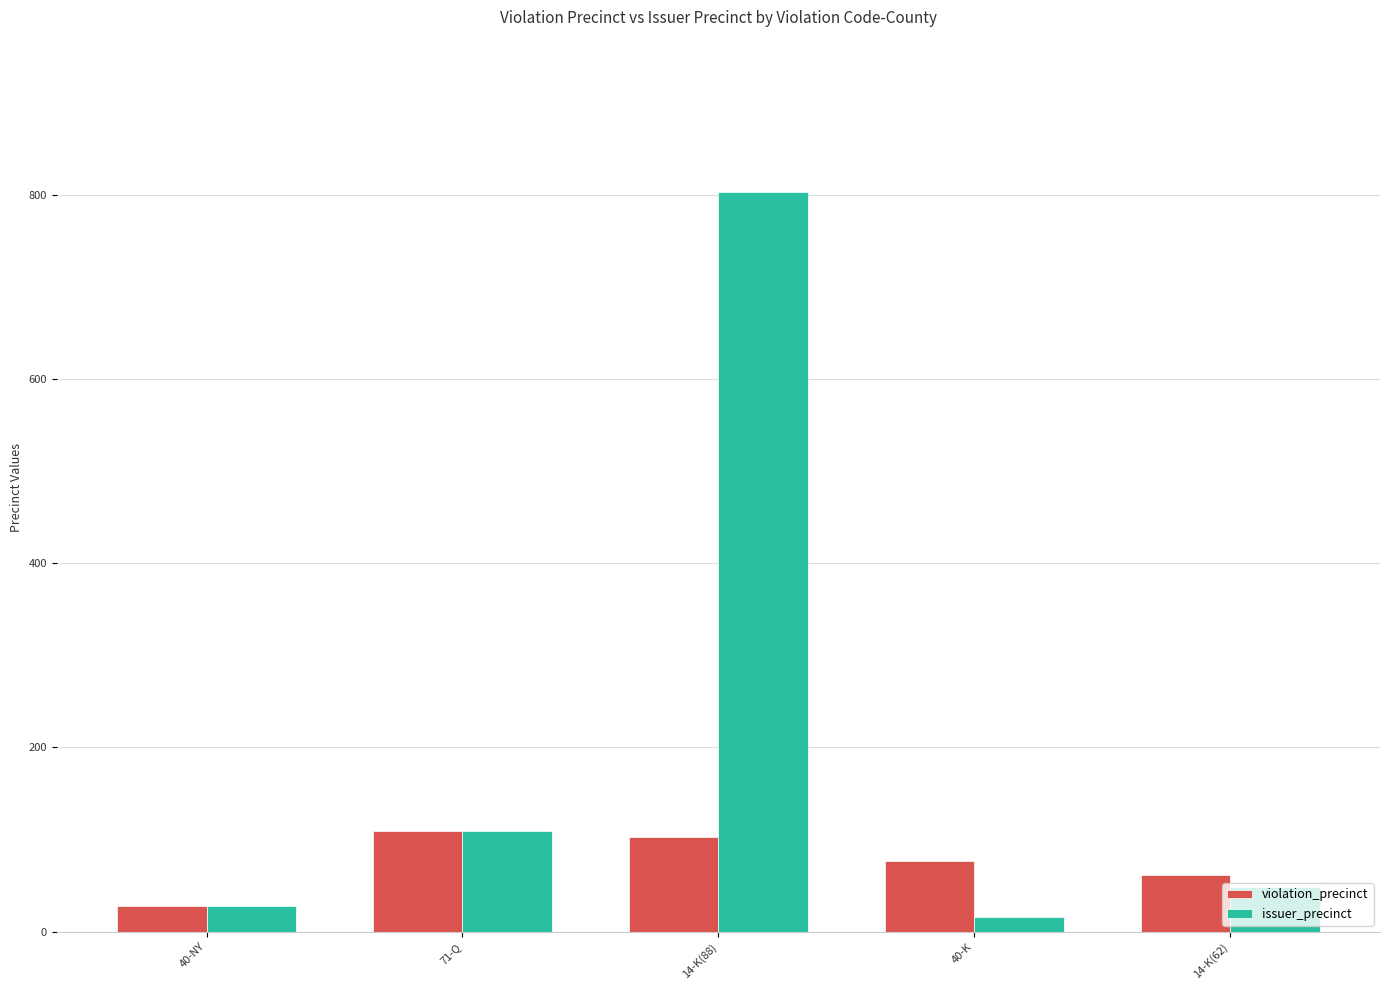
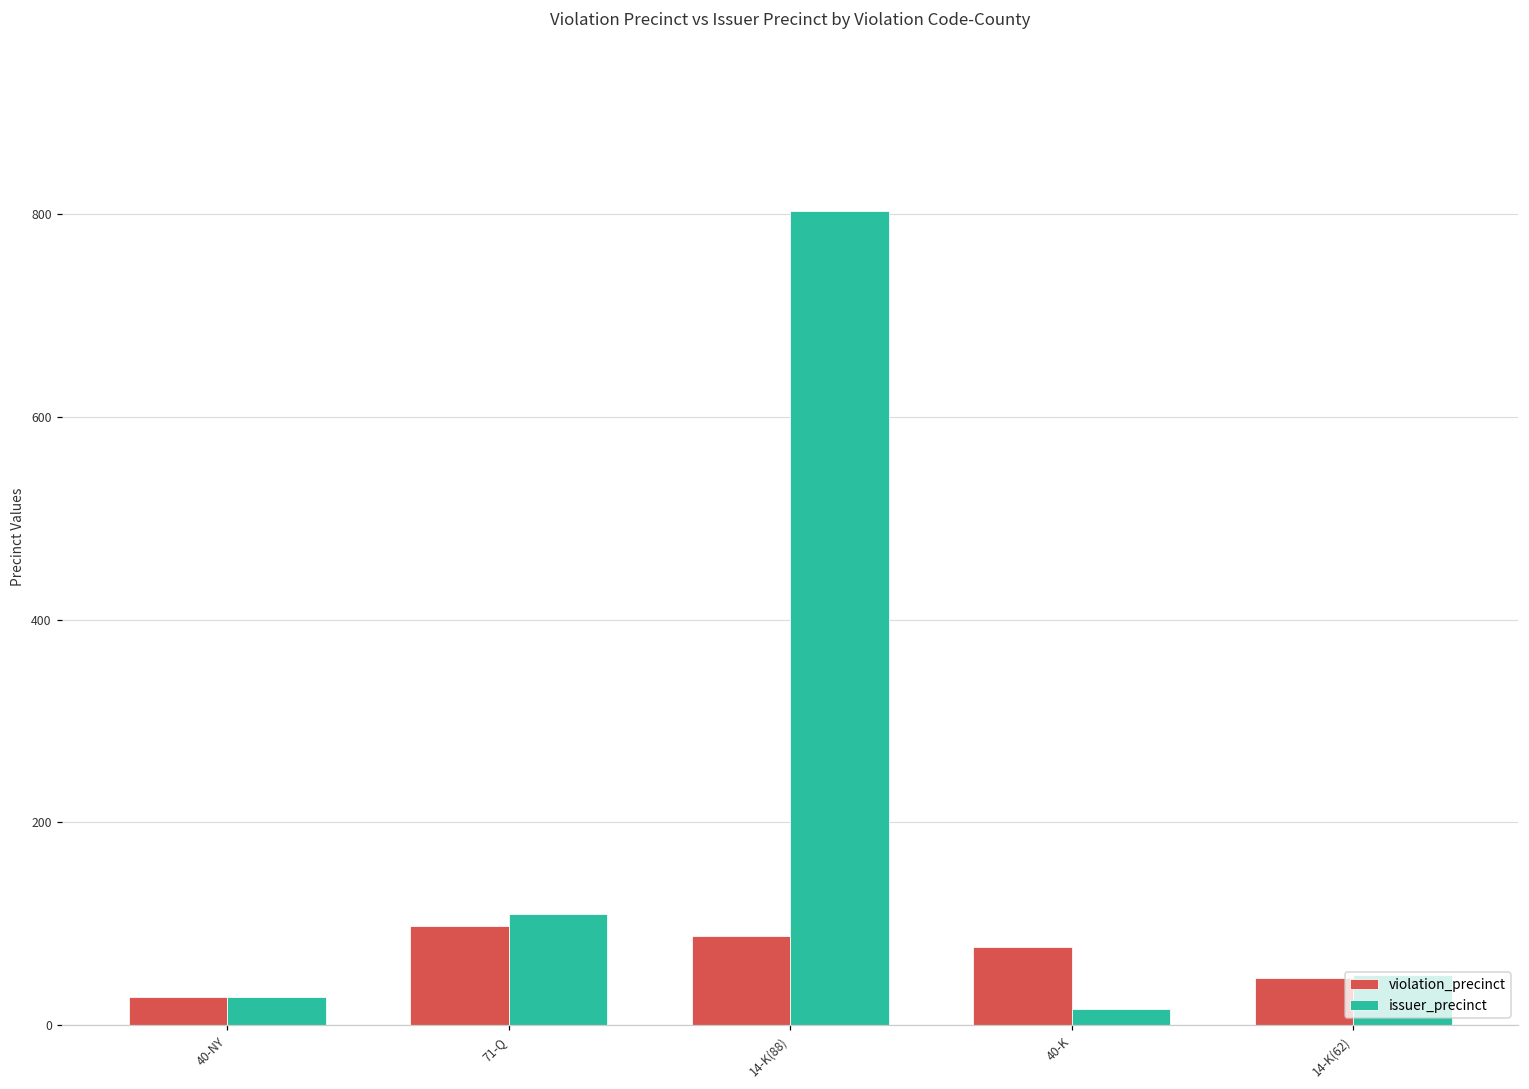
violation_precinct, 71-Q: 110 -> 100
violation_precinct, 14-K(88): 100 -> 90
violation_precinct, 14-K(62): 60 -> 50
